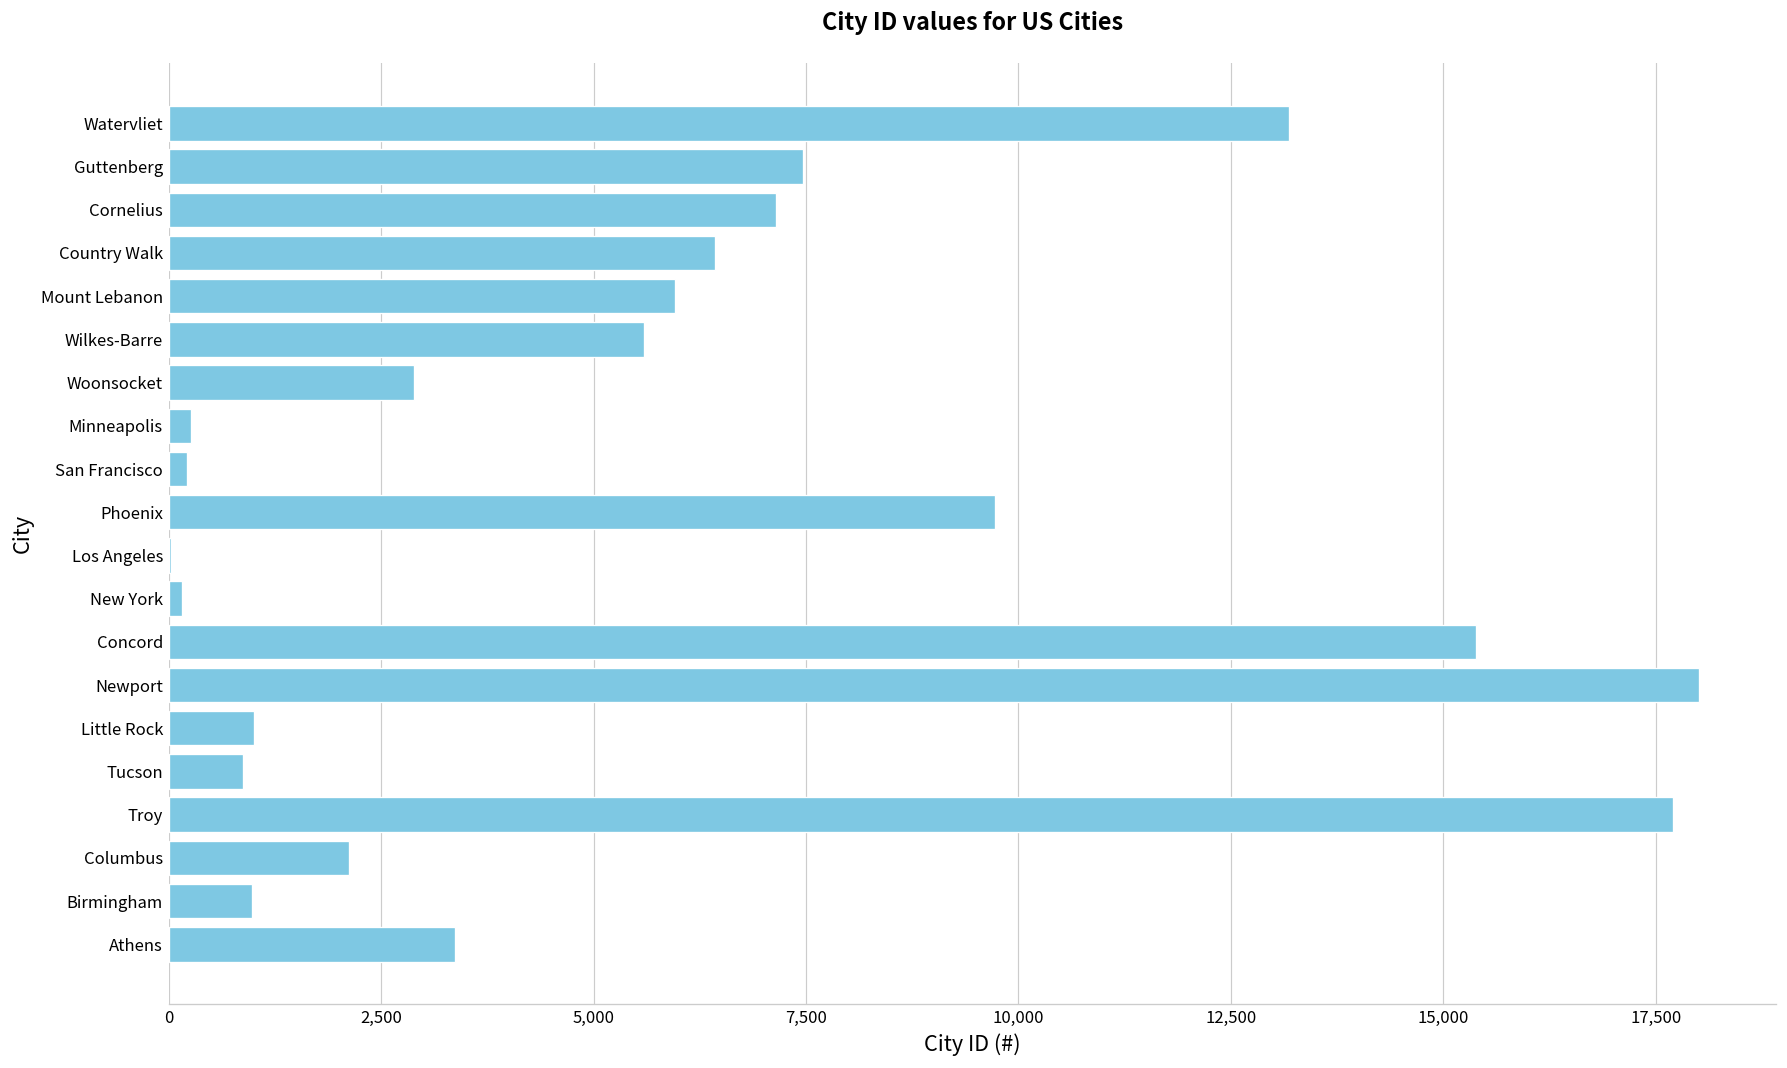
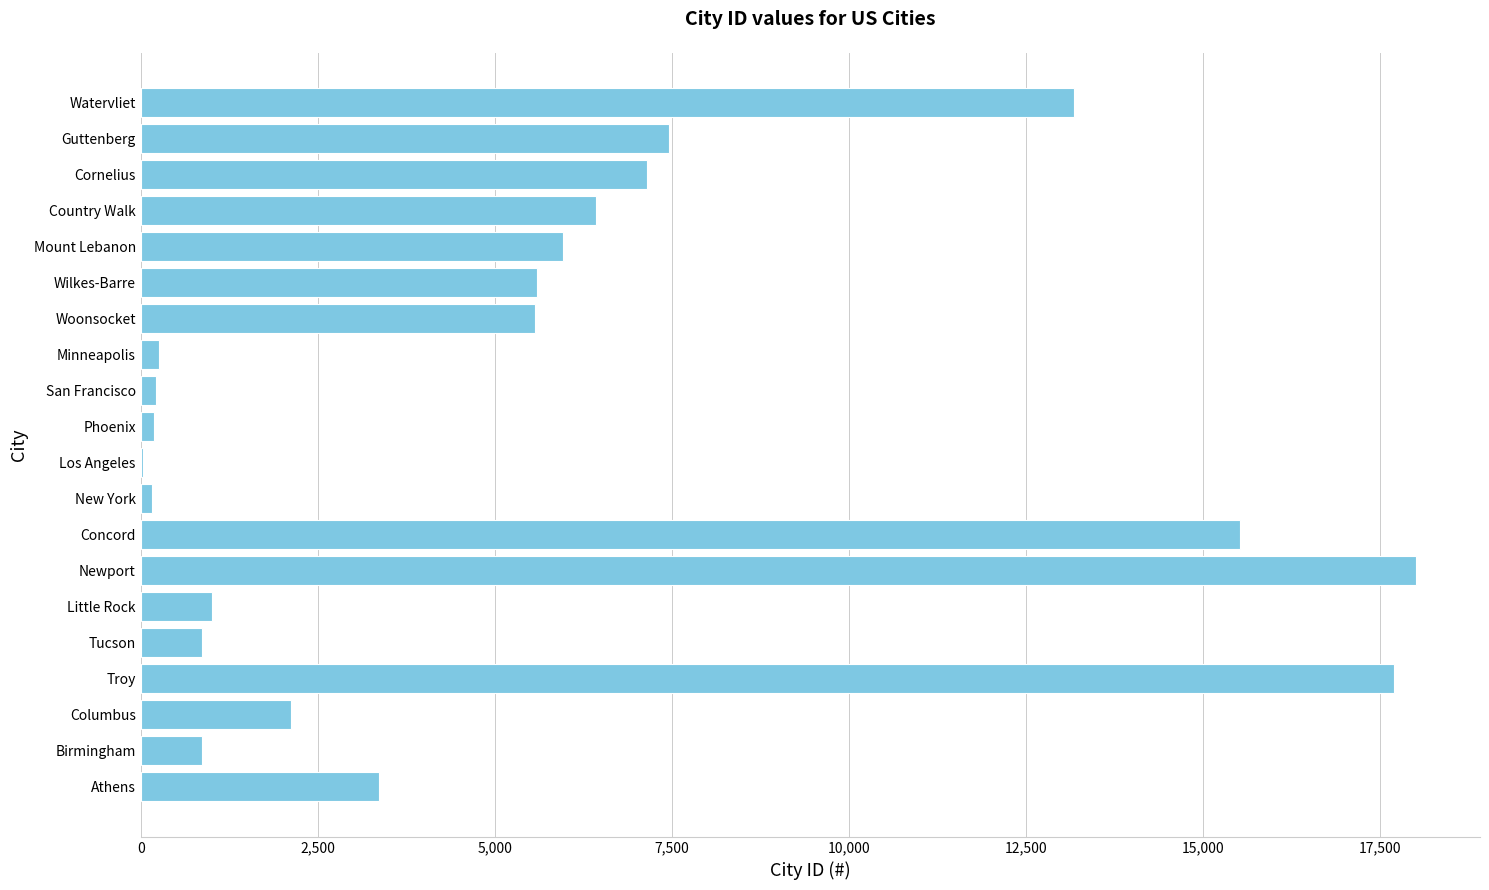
Woonsocket: 2,900 -> 5,600
Phoenix: 9,700 -> 200
Concord: 15,400 -> 15,500
Birmingham: 1,000 -> 900
